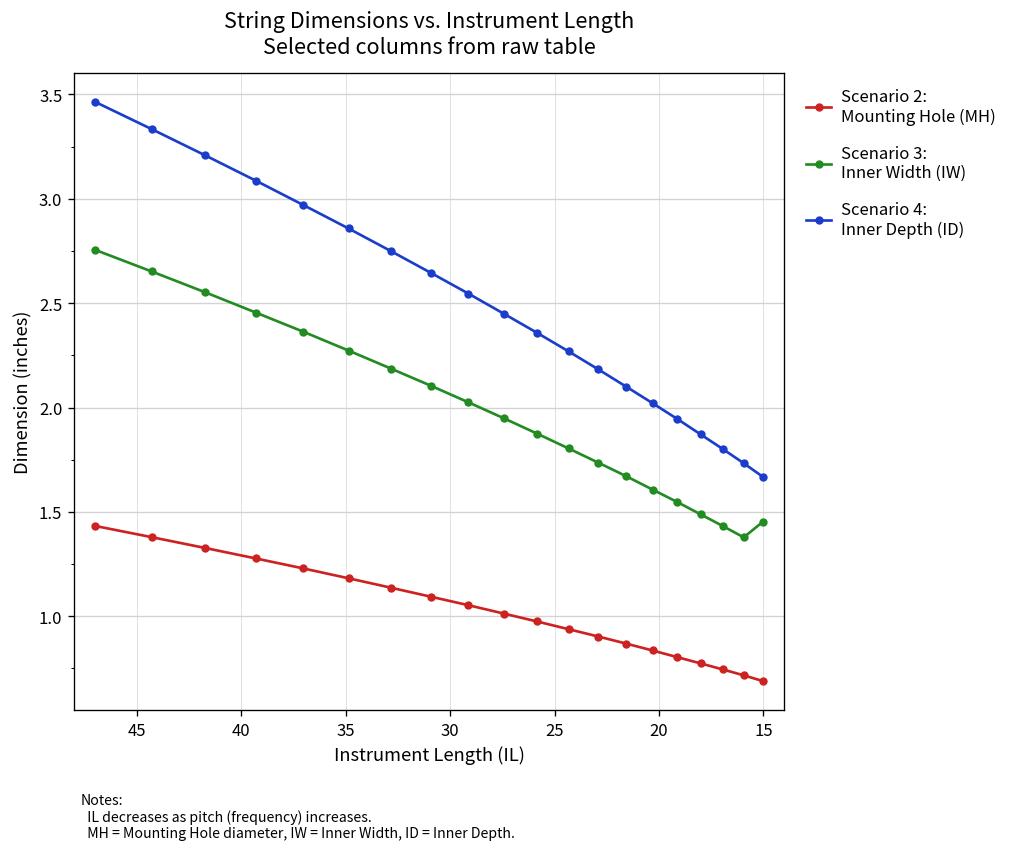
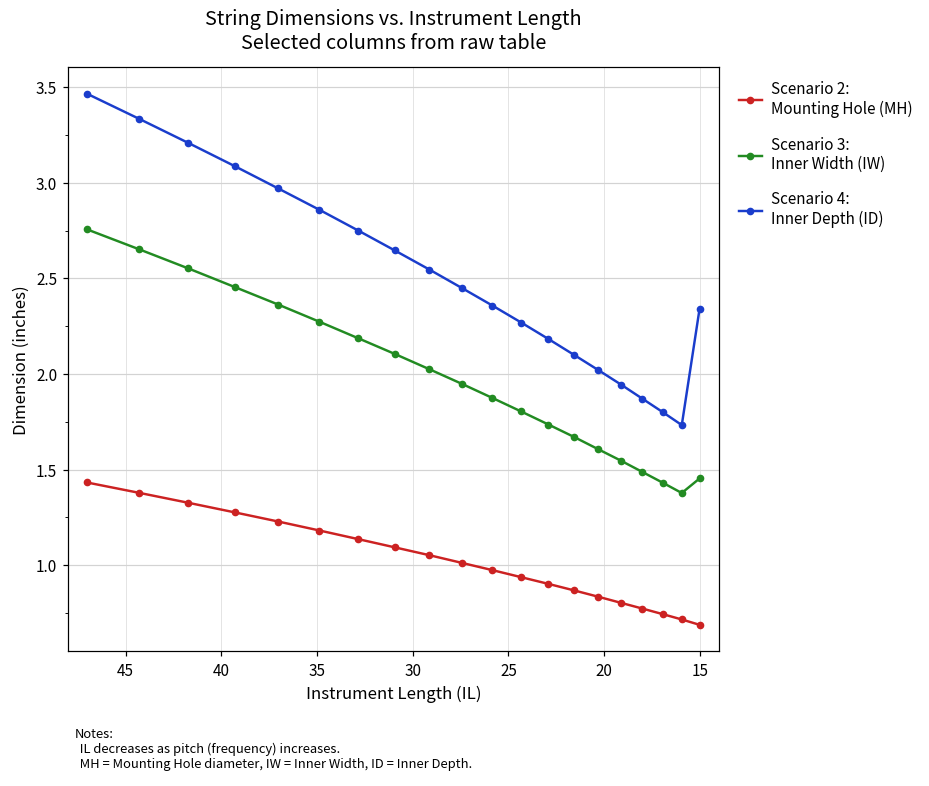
Scenario 4: Inner Depth (ID), 15: 1.67 -> 2.34
